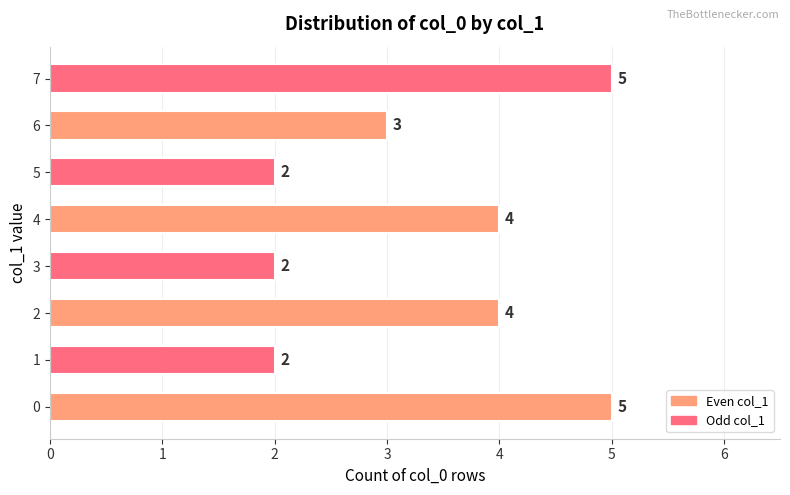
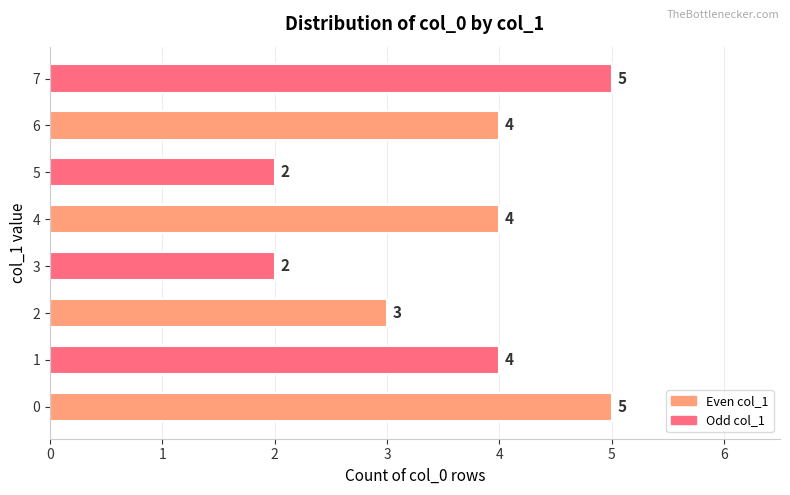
6: 3 -> 4
2: 4 -> 3
1: 2 -> 4
